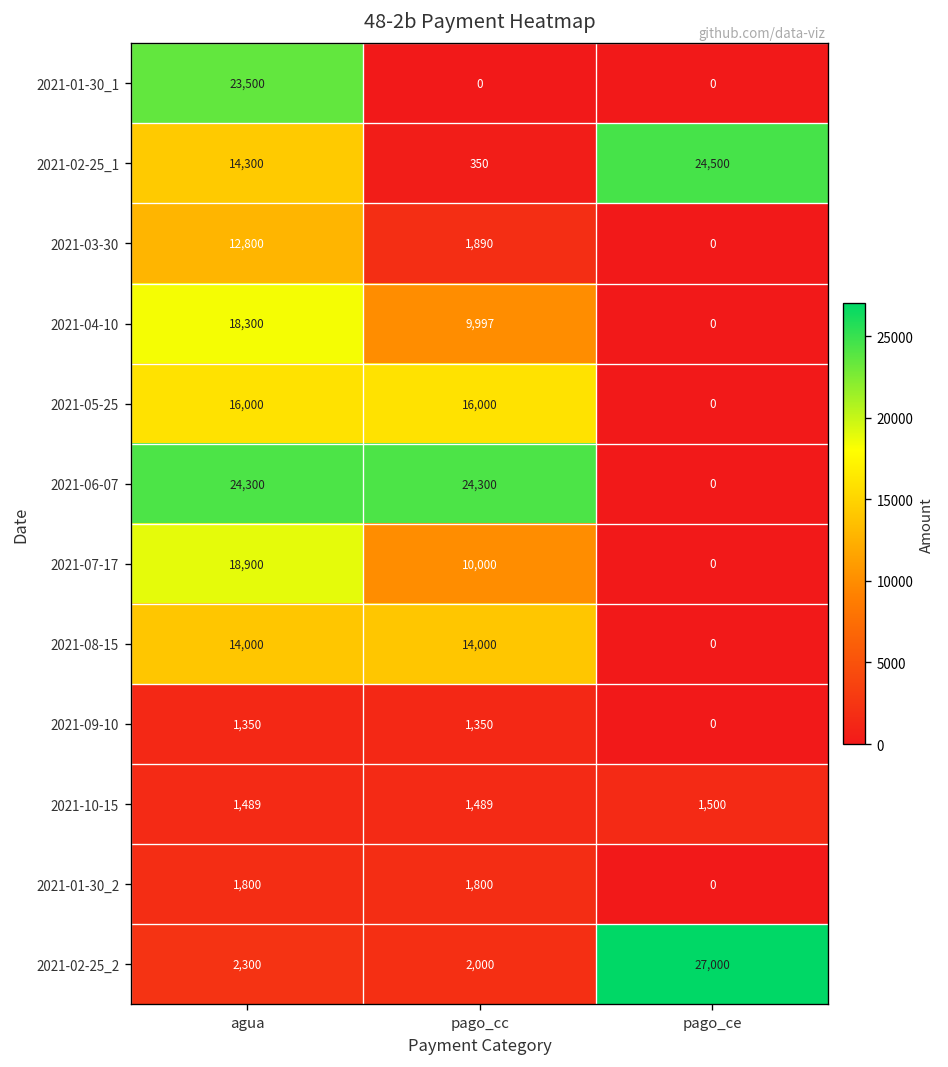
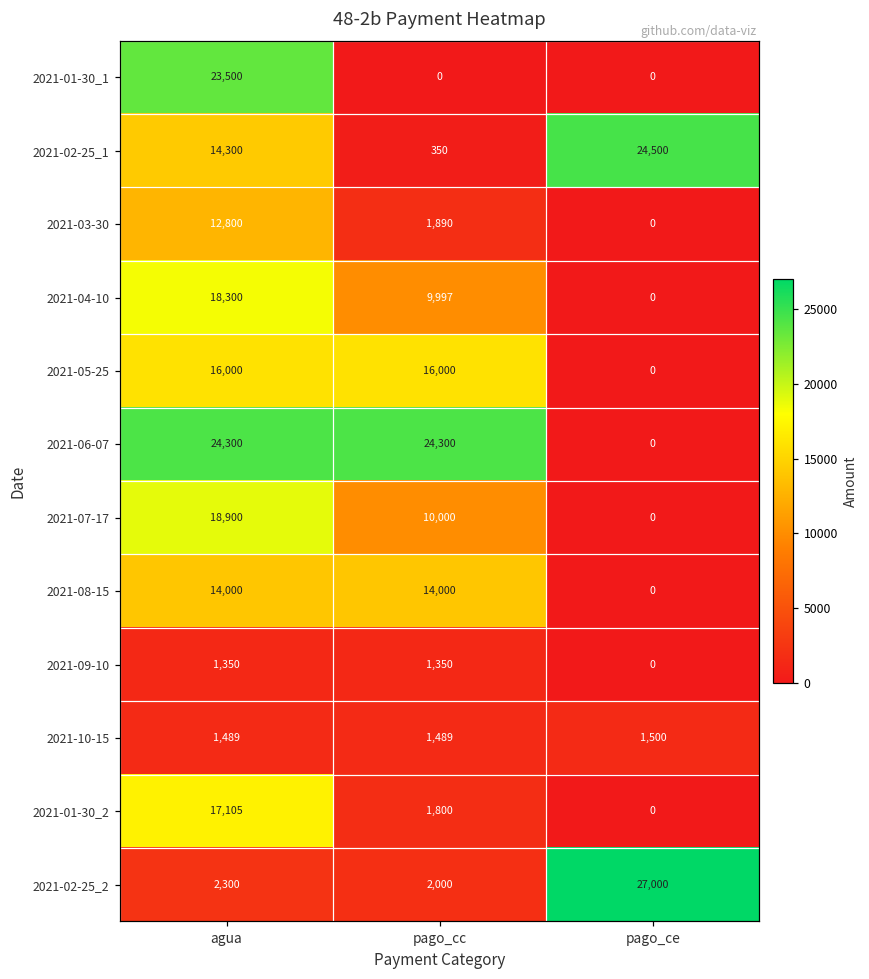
2021-01-30_2, agua: 1,800 -> 17,105
